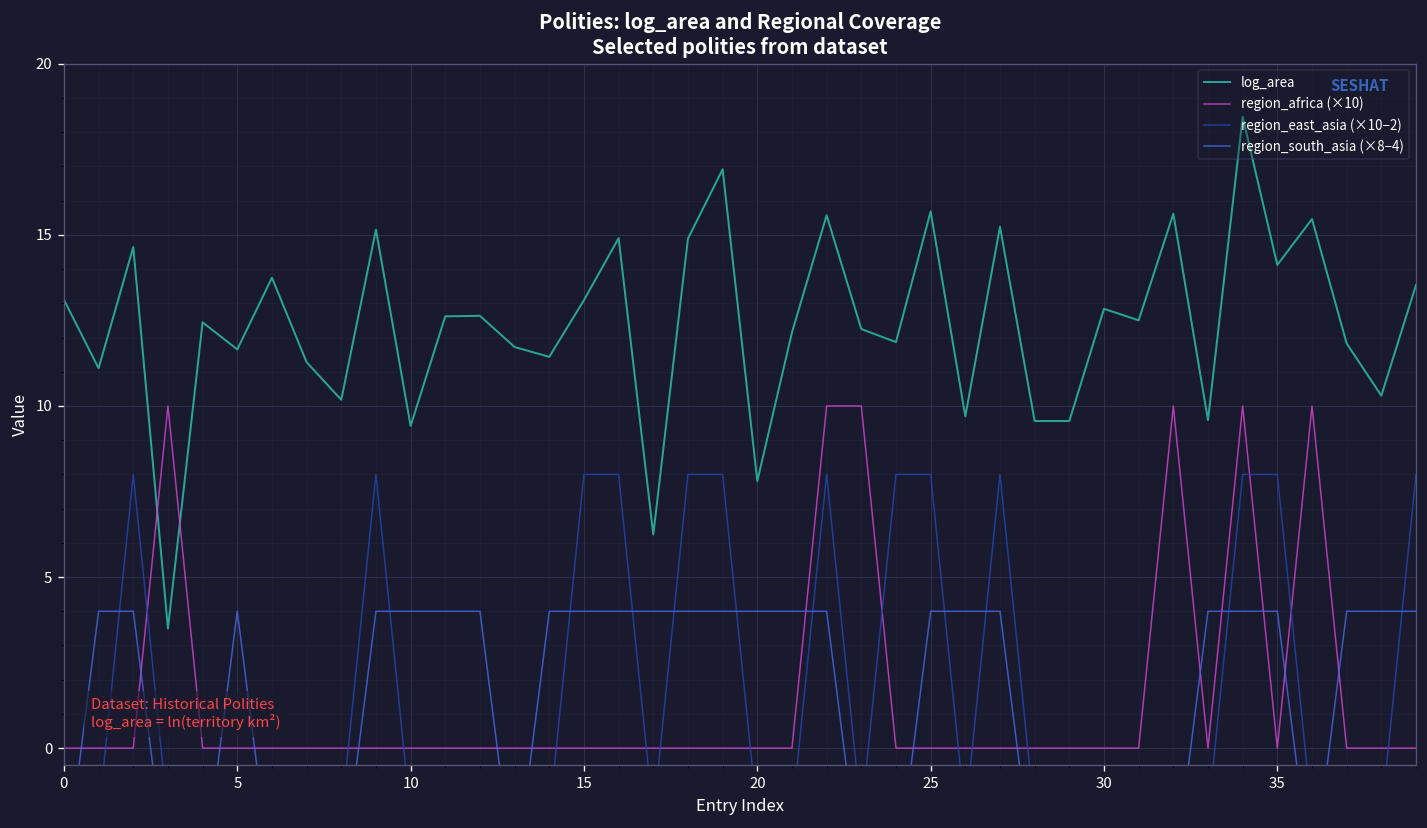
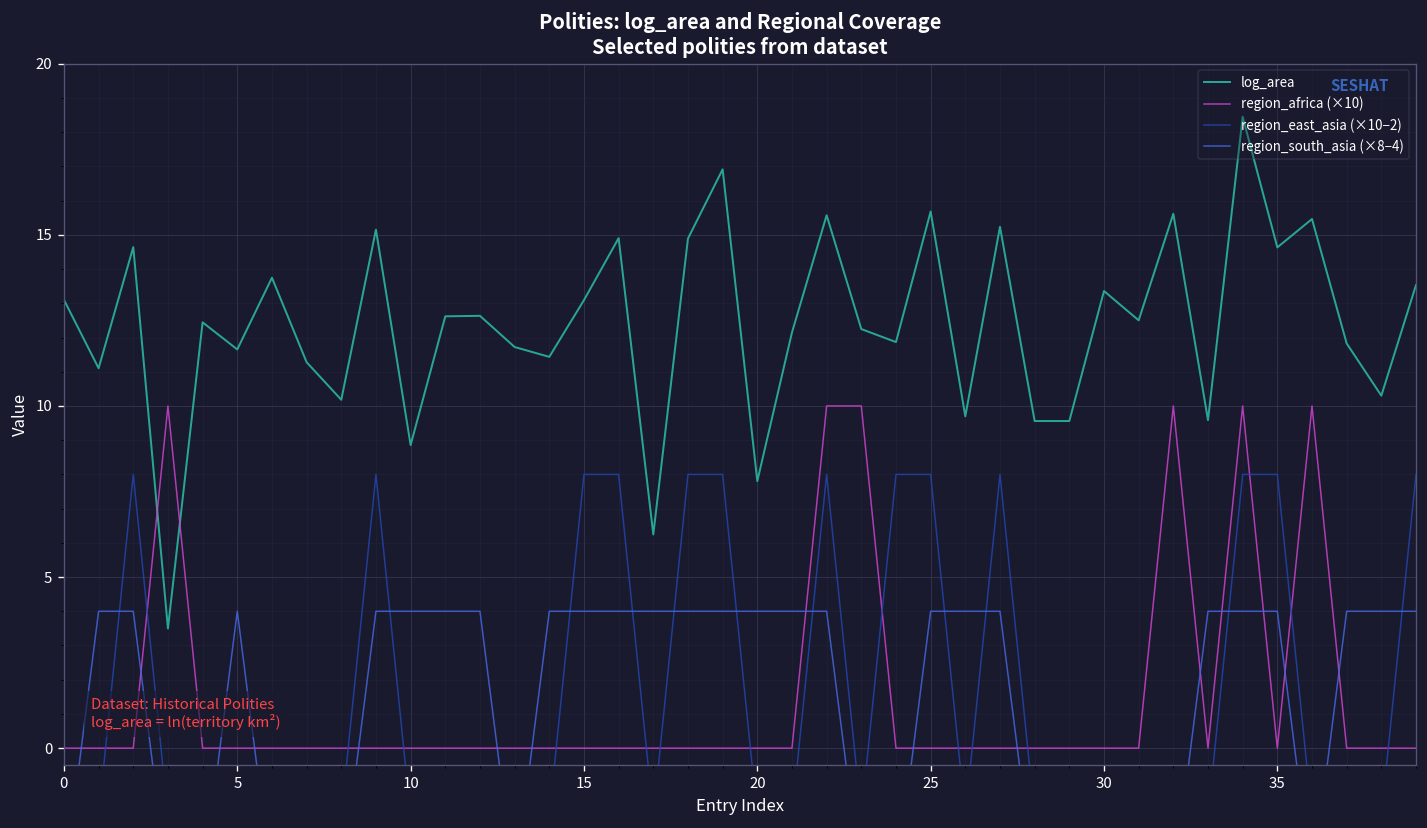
log_area, 10: 9.4 -> 8.9
log_area, 30: 12.8 -> 13.4
log_area, 35: 14.1 -> 14.6
